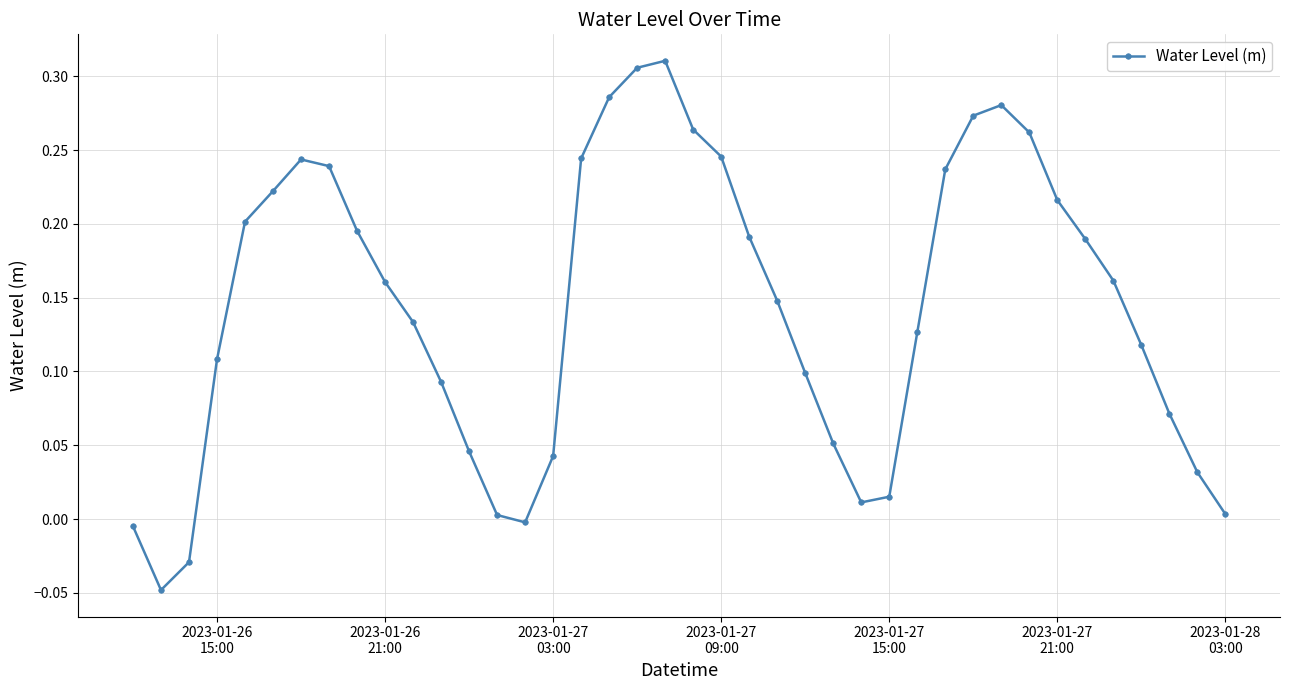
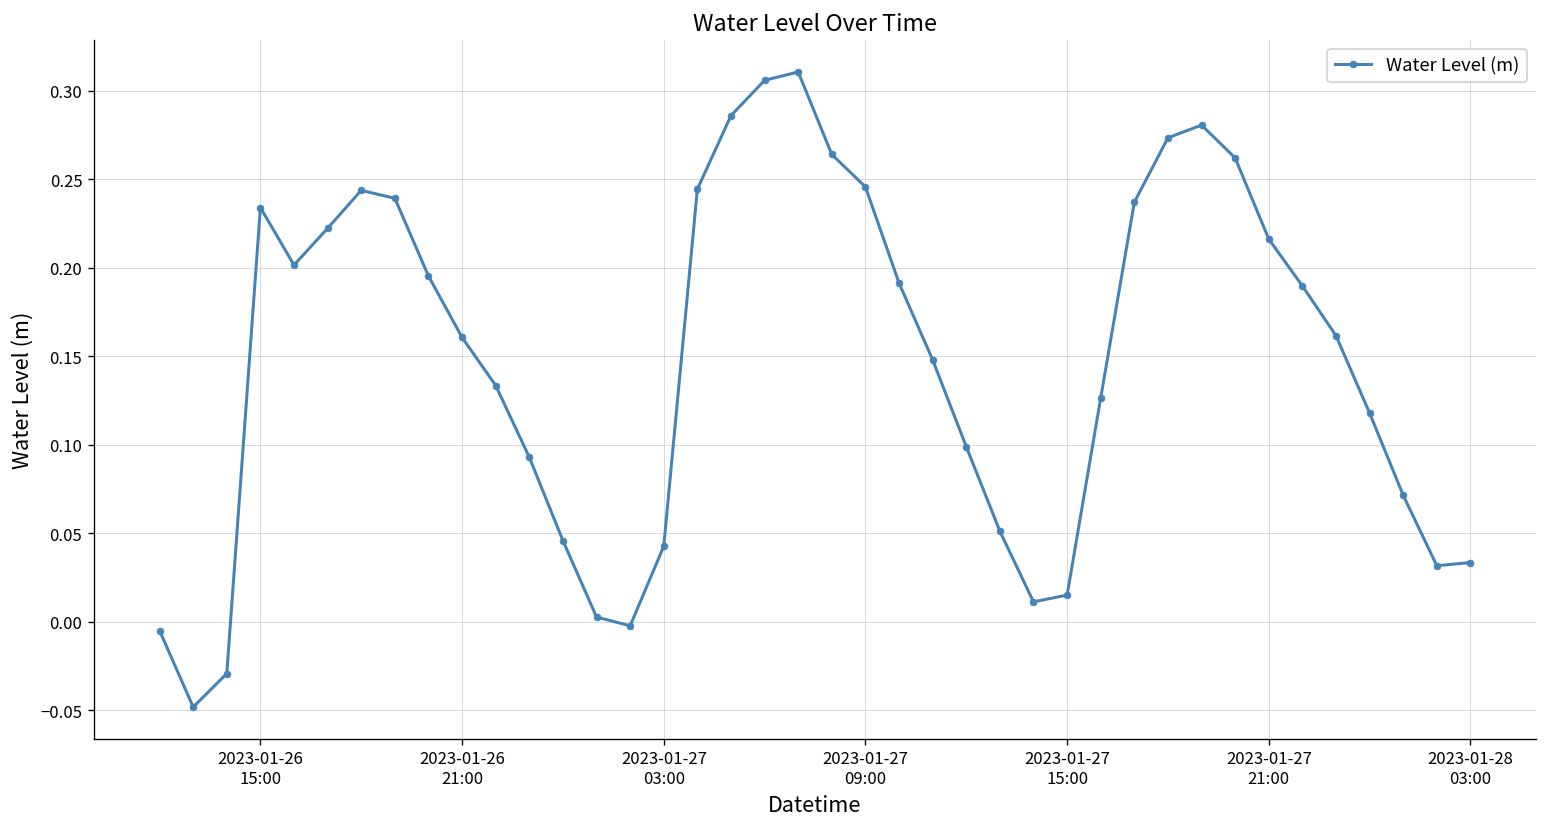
2023-01-26 15:00: 0.108 -> 0.234
2023-01-28 03:00: 0.003 -> 0.033
